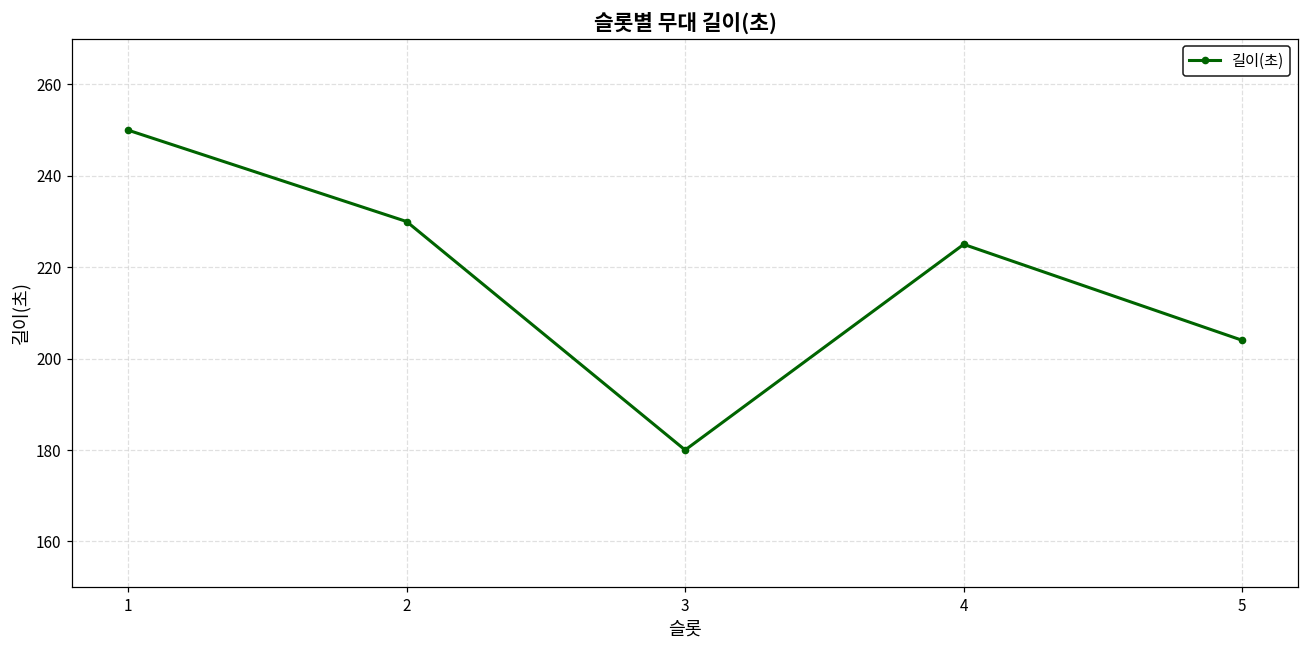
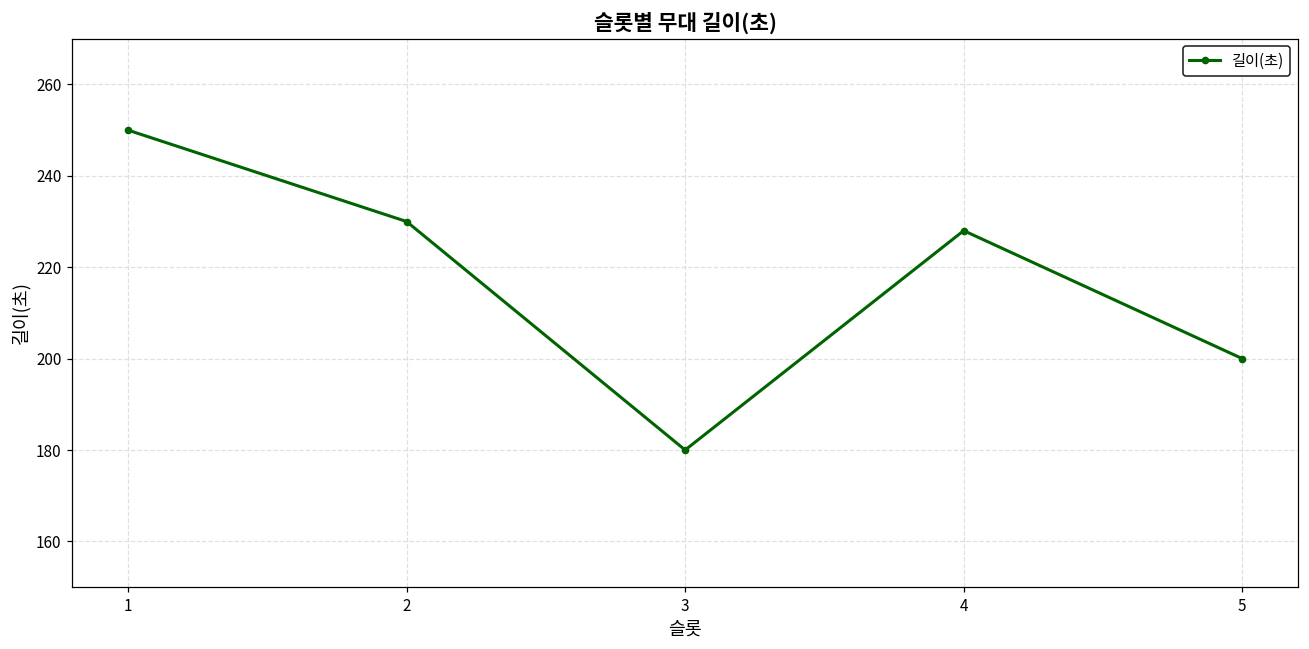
4: 225 -> 228
5: 204 -> 200
